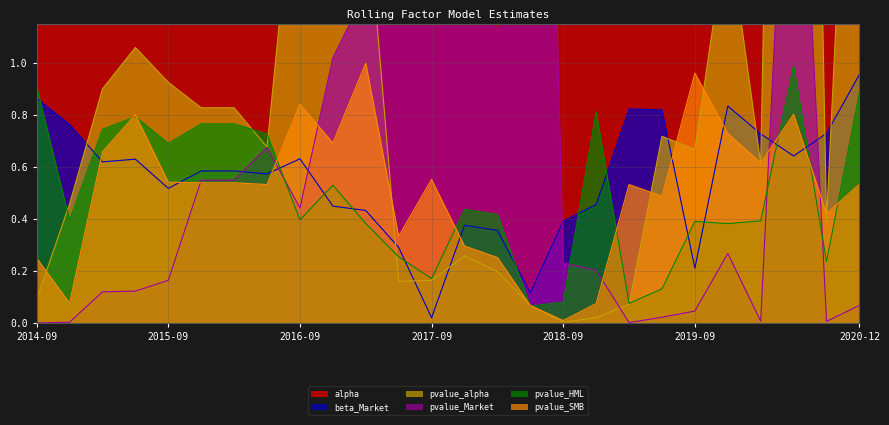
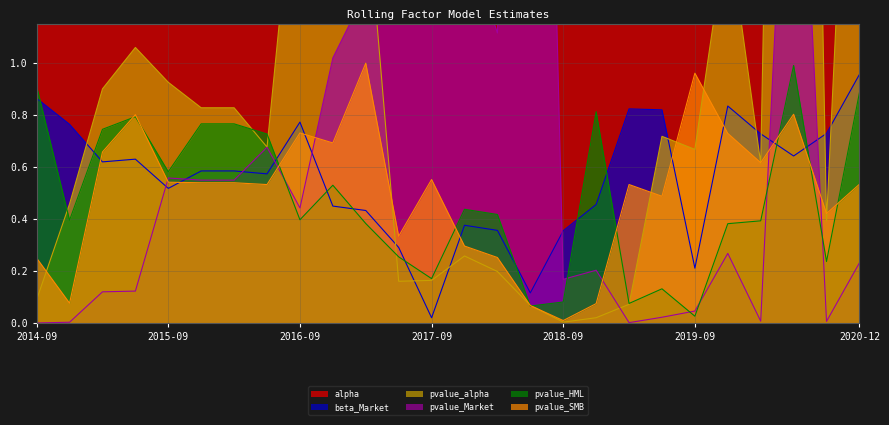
pvalue_Market, 2015-09: 0.16 -> 0.56
pvalue_HML, 2015-09: 0.69 -> 0.58
beta_Market, 2016-09: 0.63 -> 0.77
pvalue_SMB, 2016-09: 0.84 -> 0.73
beta_Market, 2018-09: 0.39 -> 0.35
pvalue_Market, 2018-09: 0.23 -> 0.17
pvalue_HML, 2019-09: 0.39 -> 0.03
pvalue_Market, 2020-12: 0.07 -> 0.23
